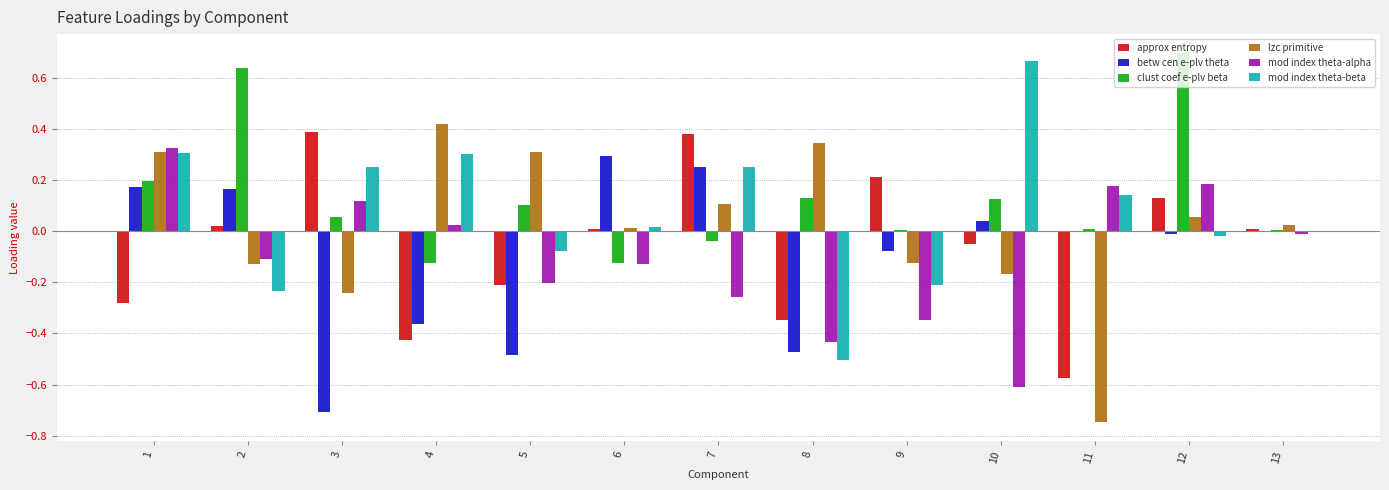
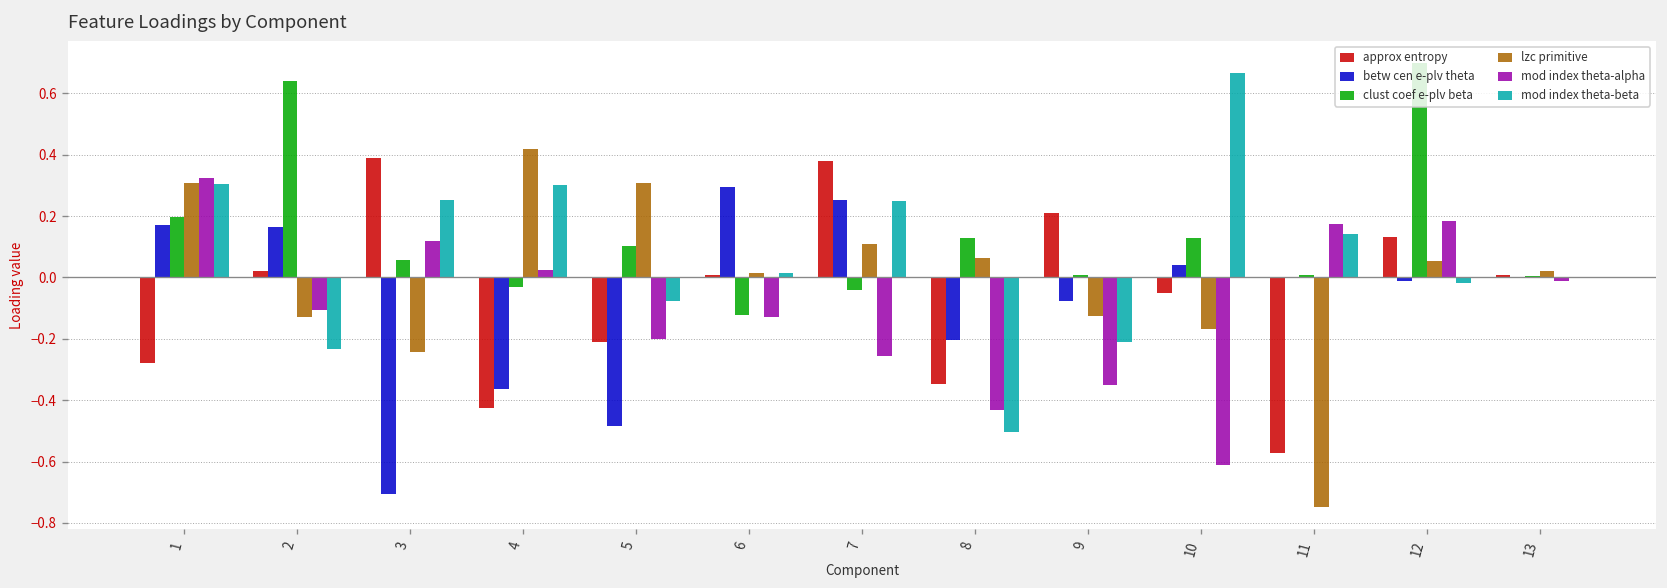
clust coef e-plv beta, 4: -0.12 -> -0.03
betw cen e-plv theta, 8: -0.47 -> -0.20
lzc primitive, 8: 0.35 -> 0.06
